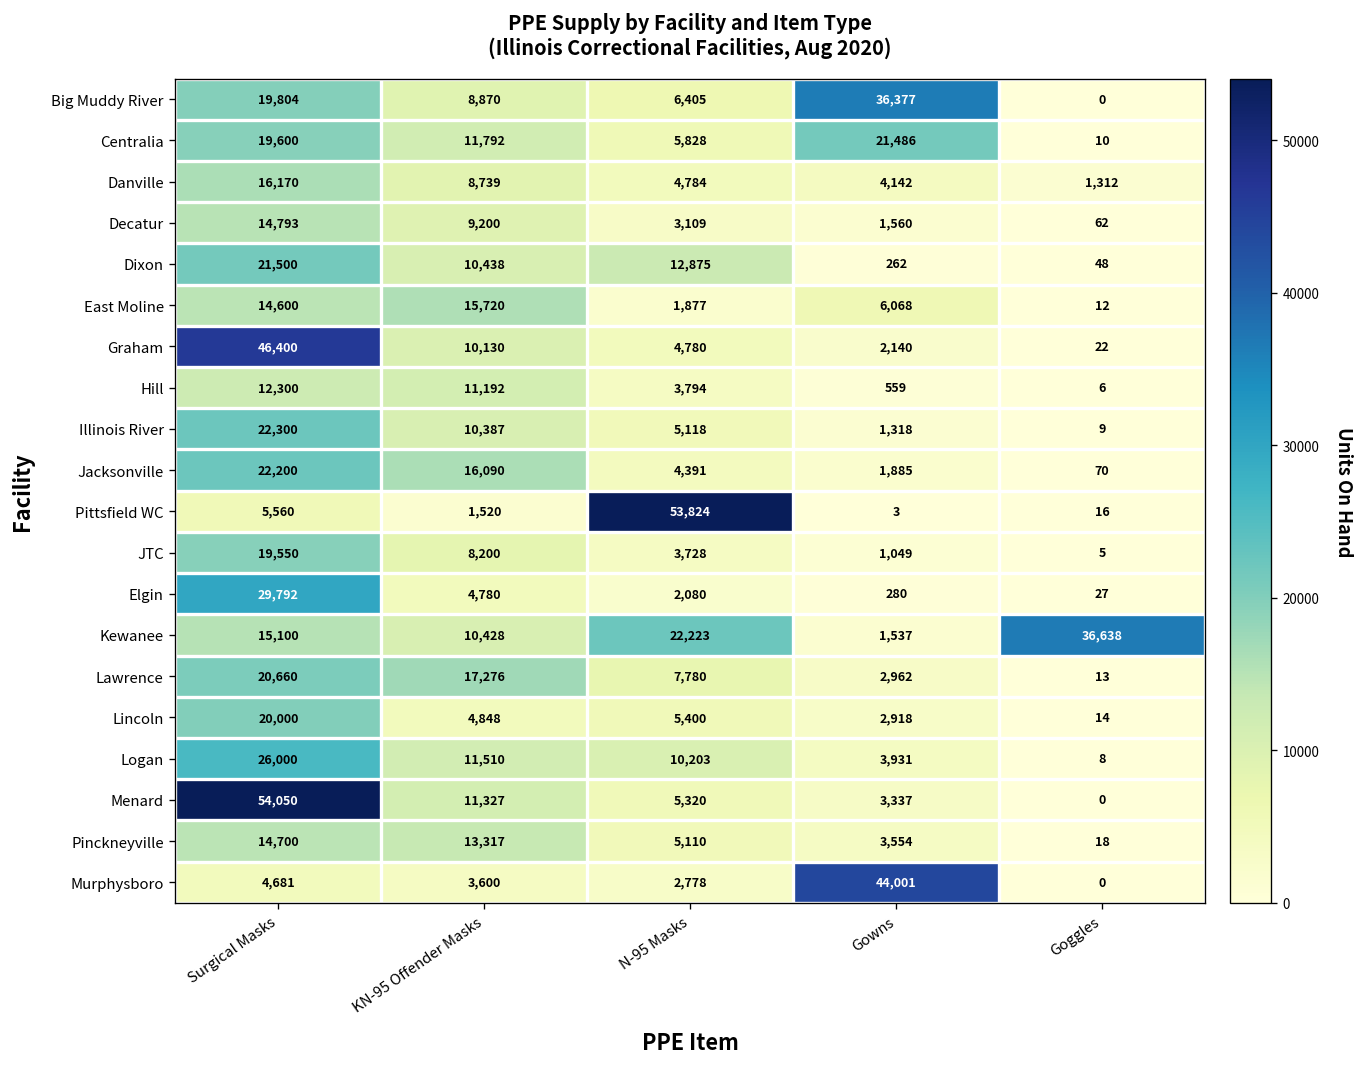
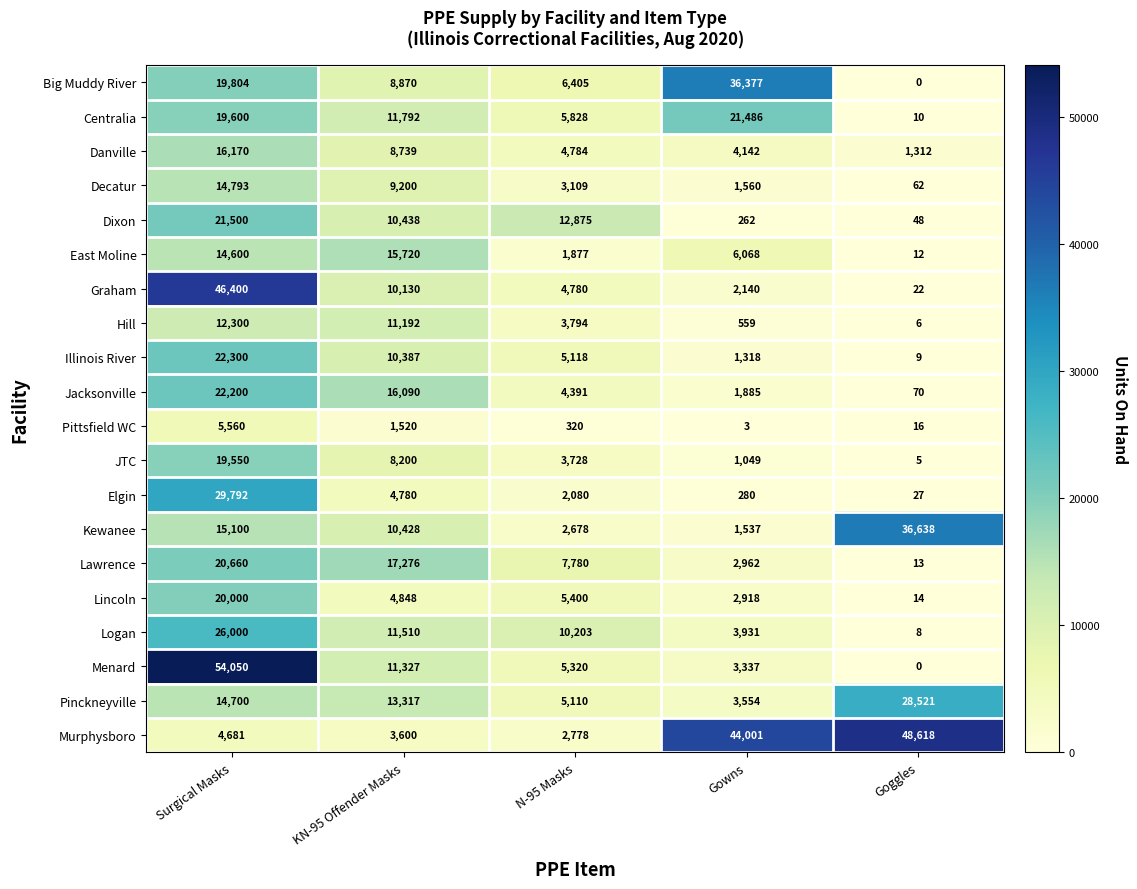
Pittsfield WC, N-95 Masks: 53,824 -> 320
Kewanee, N-95 Masks: 22,223 -> 2,678
Pinckneyville, Goggles: 18 -> 28,521
Murphysboro, Goggles: 0 -> 48,618
